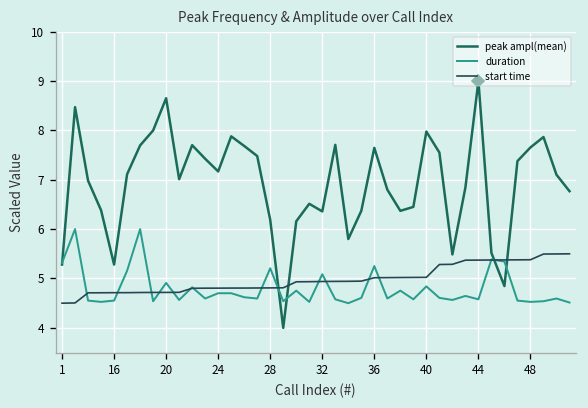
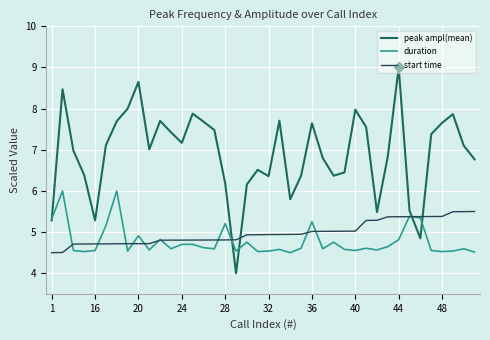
duration, 32: 5.1 -> 4.5
duration, 40: 4.8 -> 4.6
duration, 44: 4.6 -> 4.8
